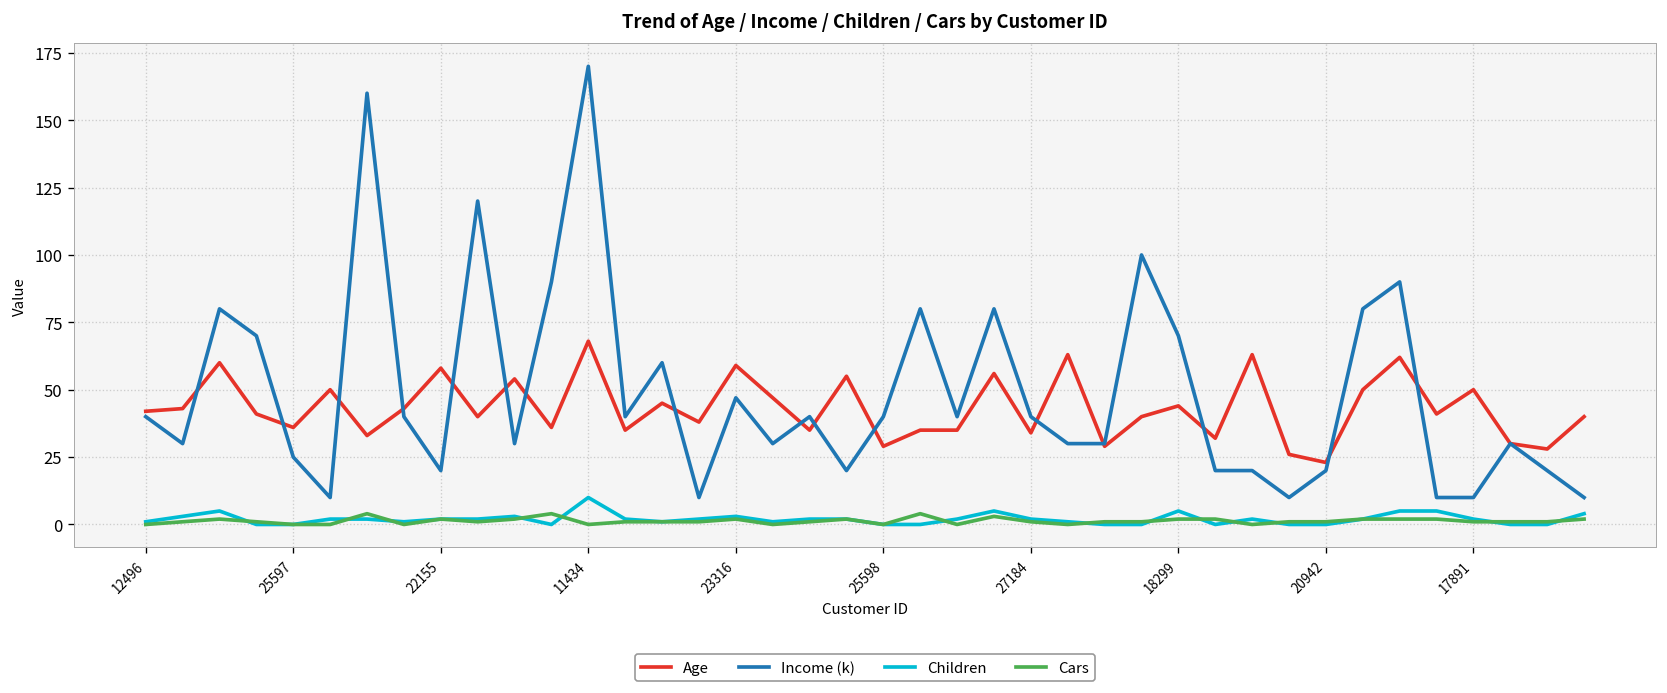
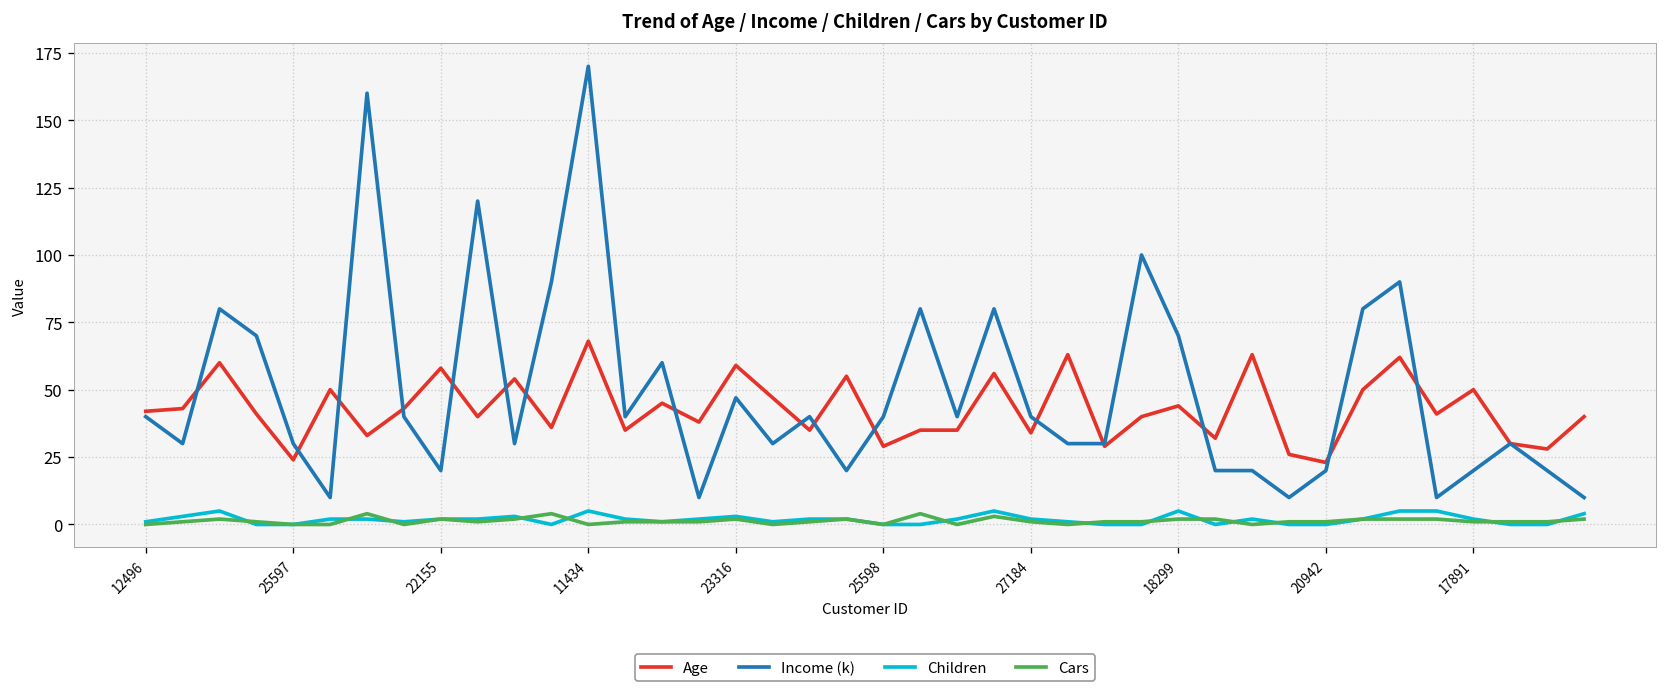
Age, 25597: 36 -> 24
Income (k), 25597: 25 -> 30
Children, 11434: 10 -> 5
Income (k), 17891: 10 -> 20
